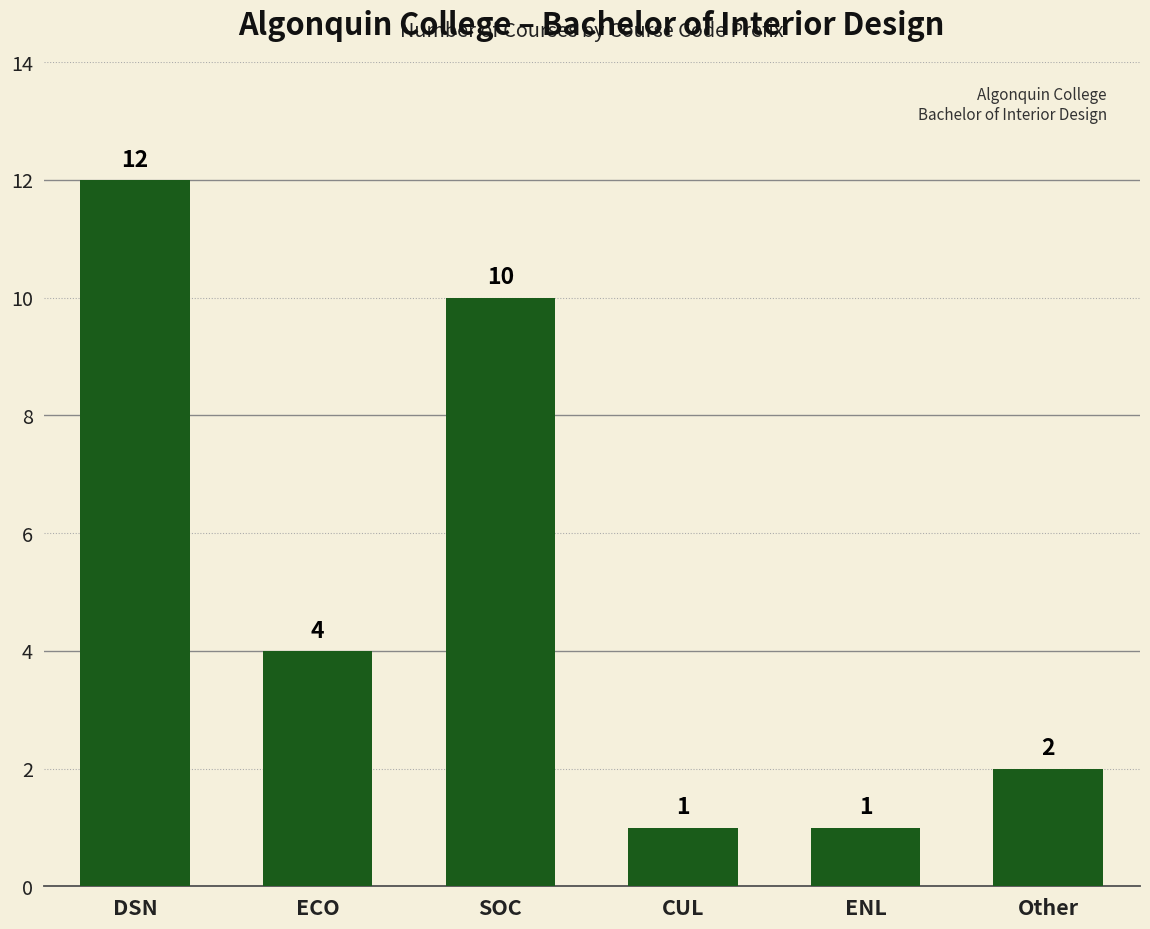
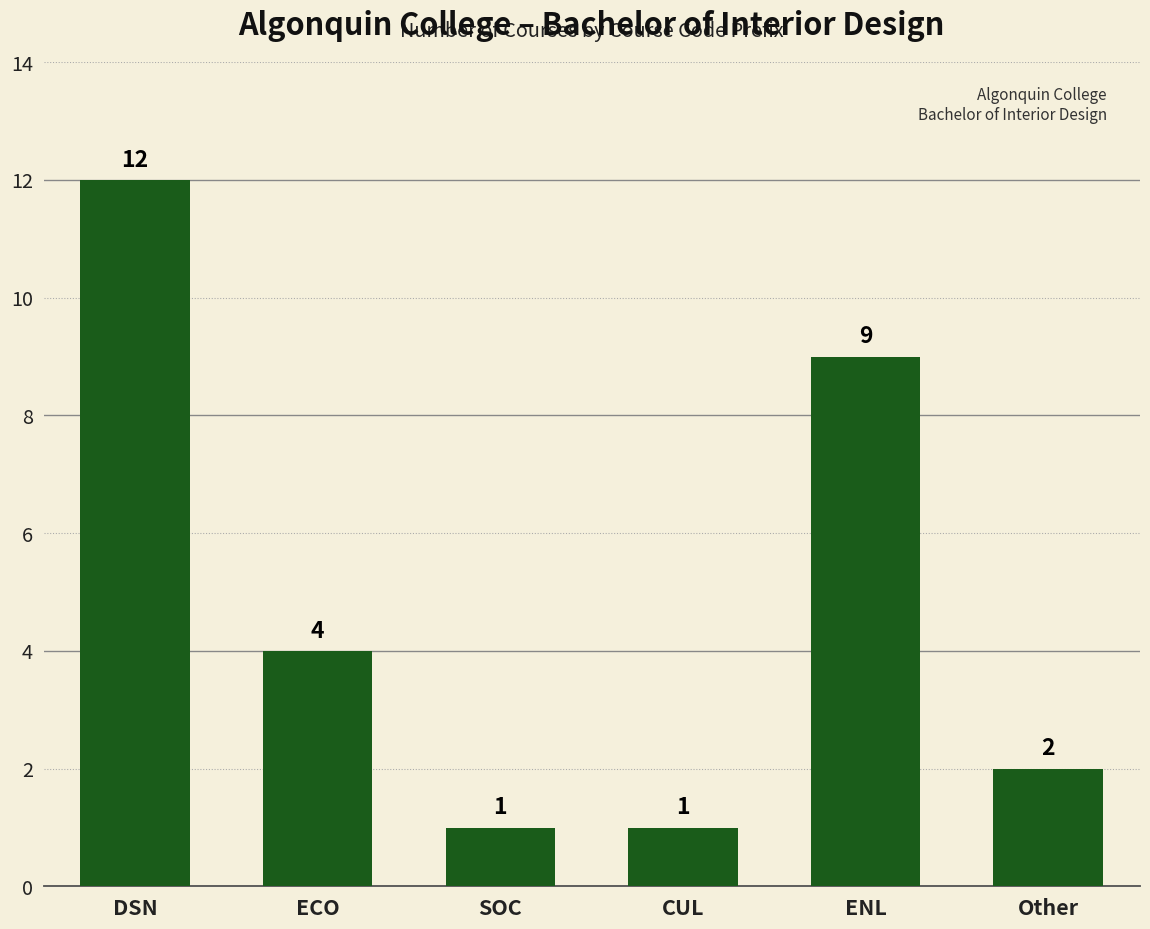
SOC: 10 -> 1
ENL: 1 -> 9
